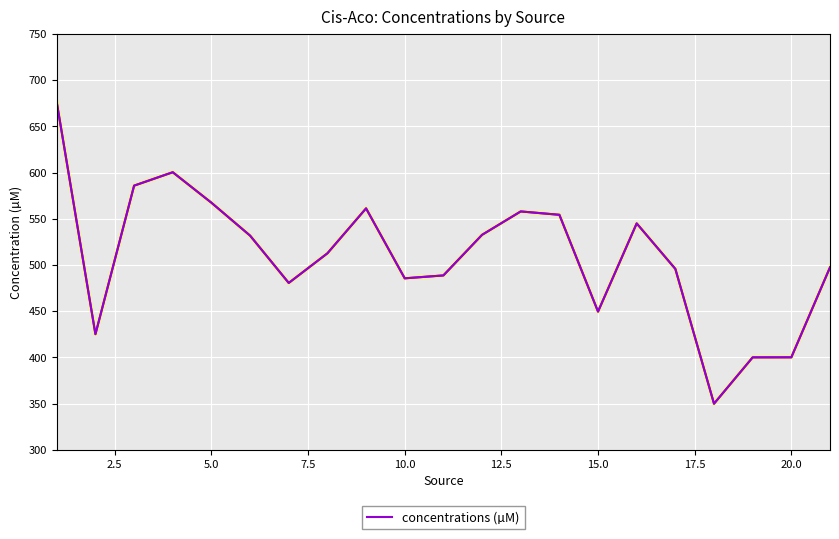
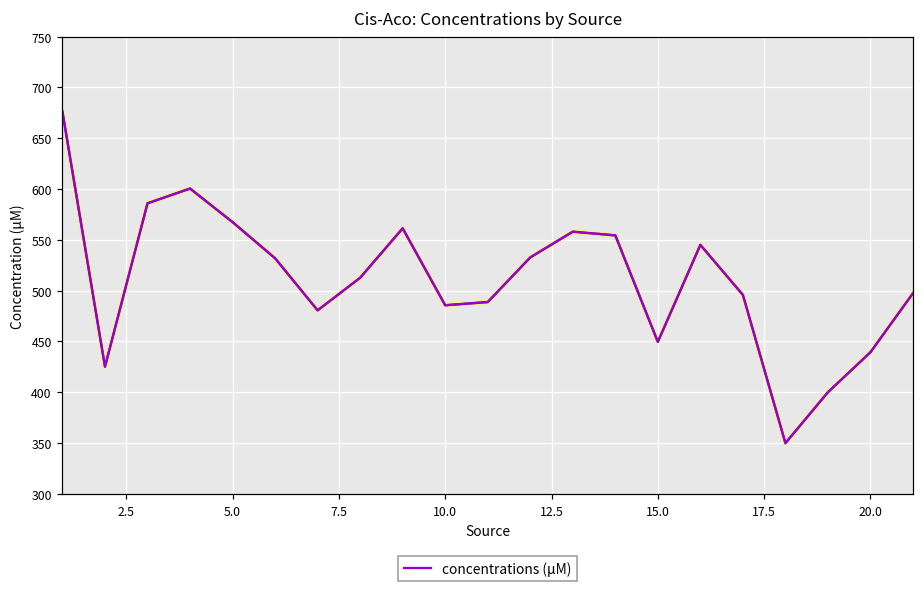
20.0: 400 -> 440
